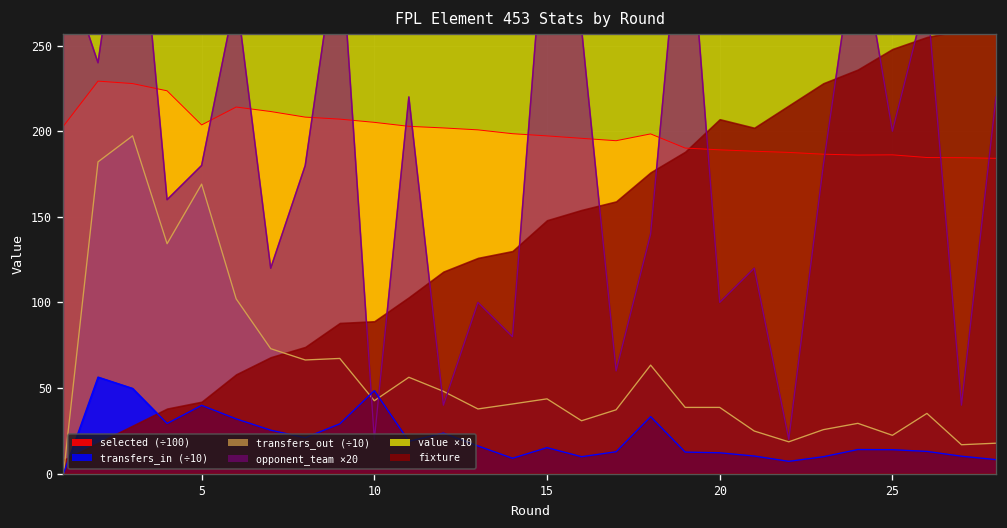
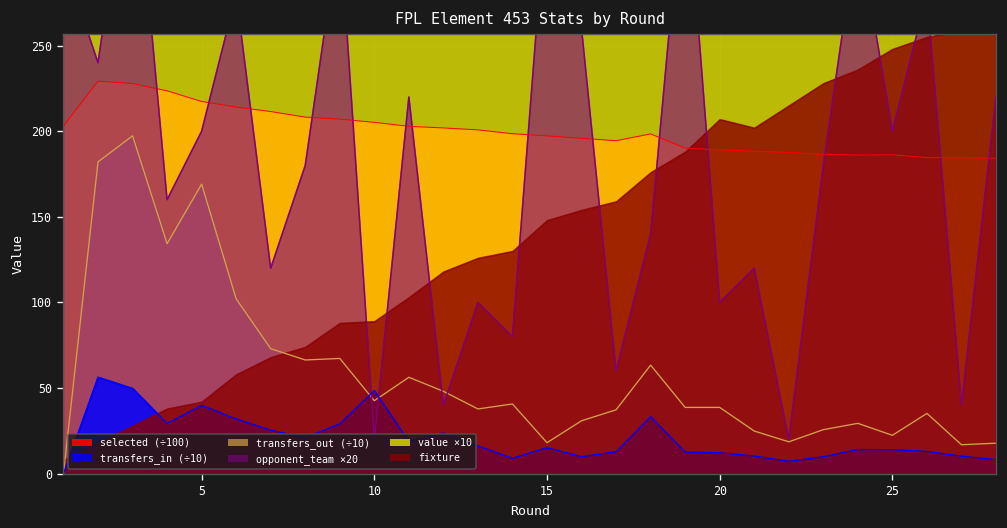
selected (÷100), 5: 204 -> 217
opponent_team ×20, 5: 180 -> 200
transfers_out (÷10), 15: 44 -> 18
